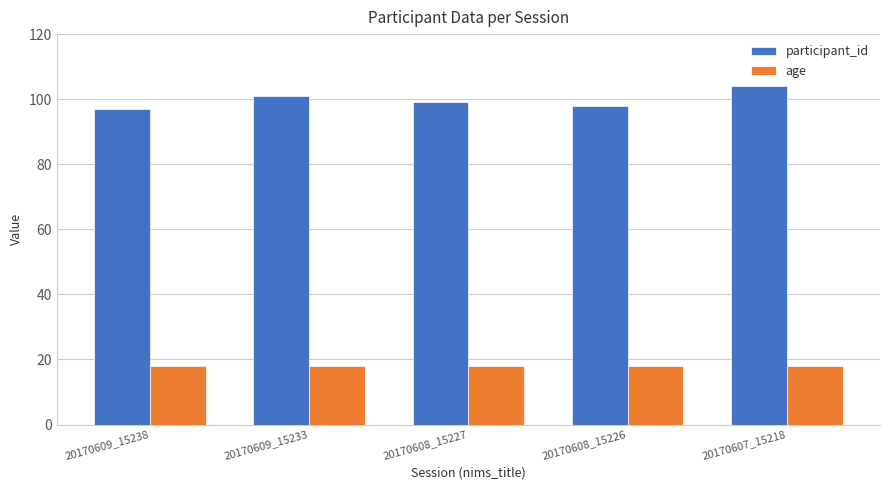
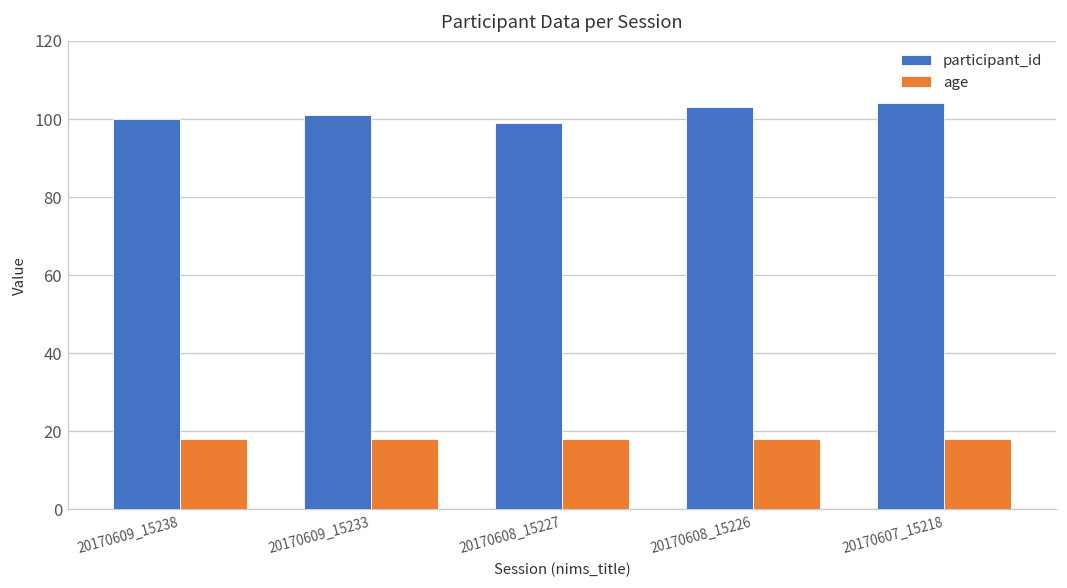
participant_id, 20170609_15238: 97 -> 100
participant_id, 20170608_15226: 98 -> 103
